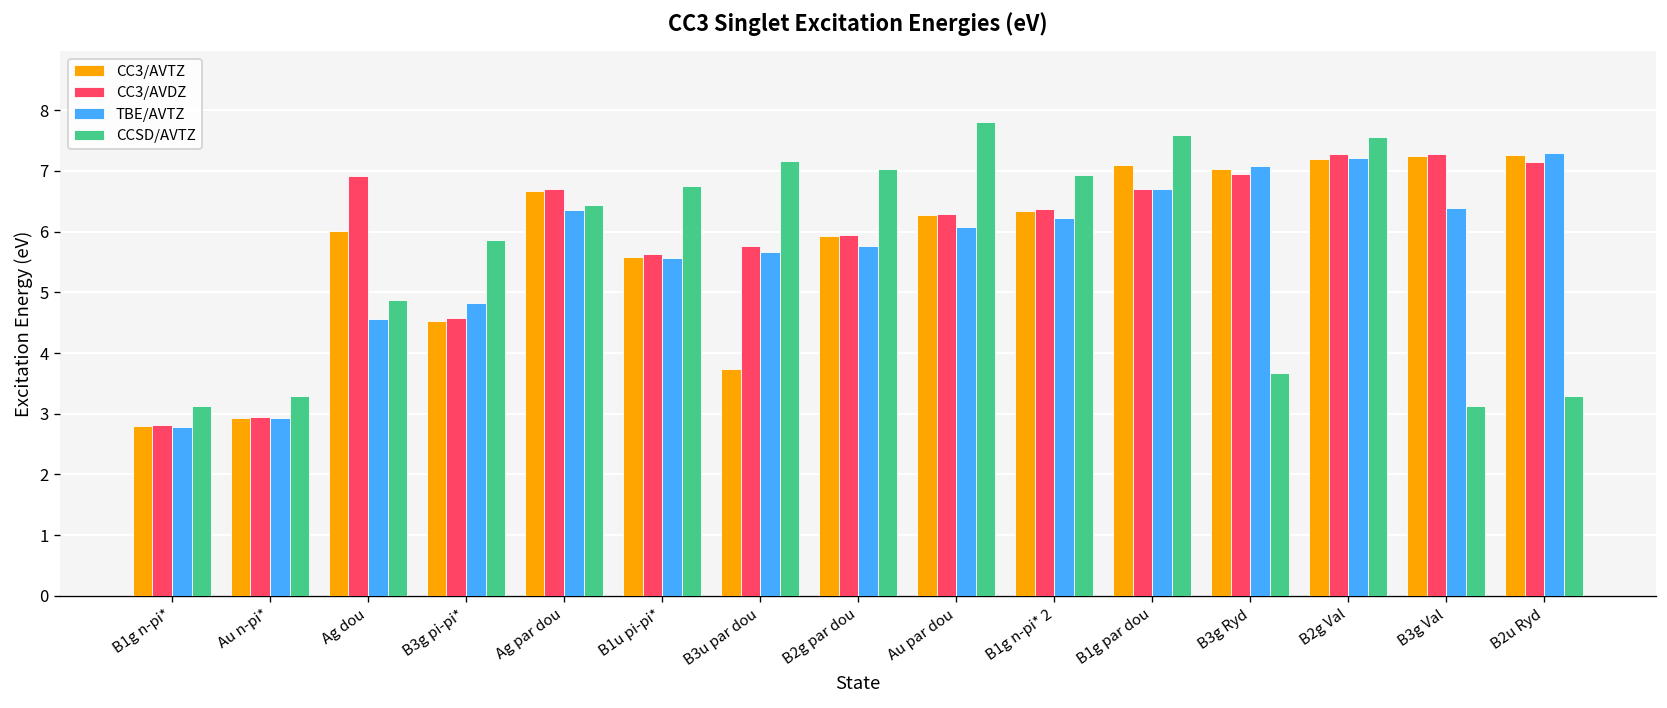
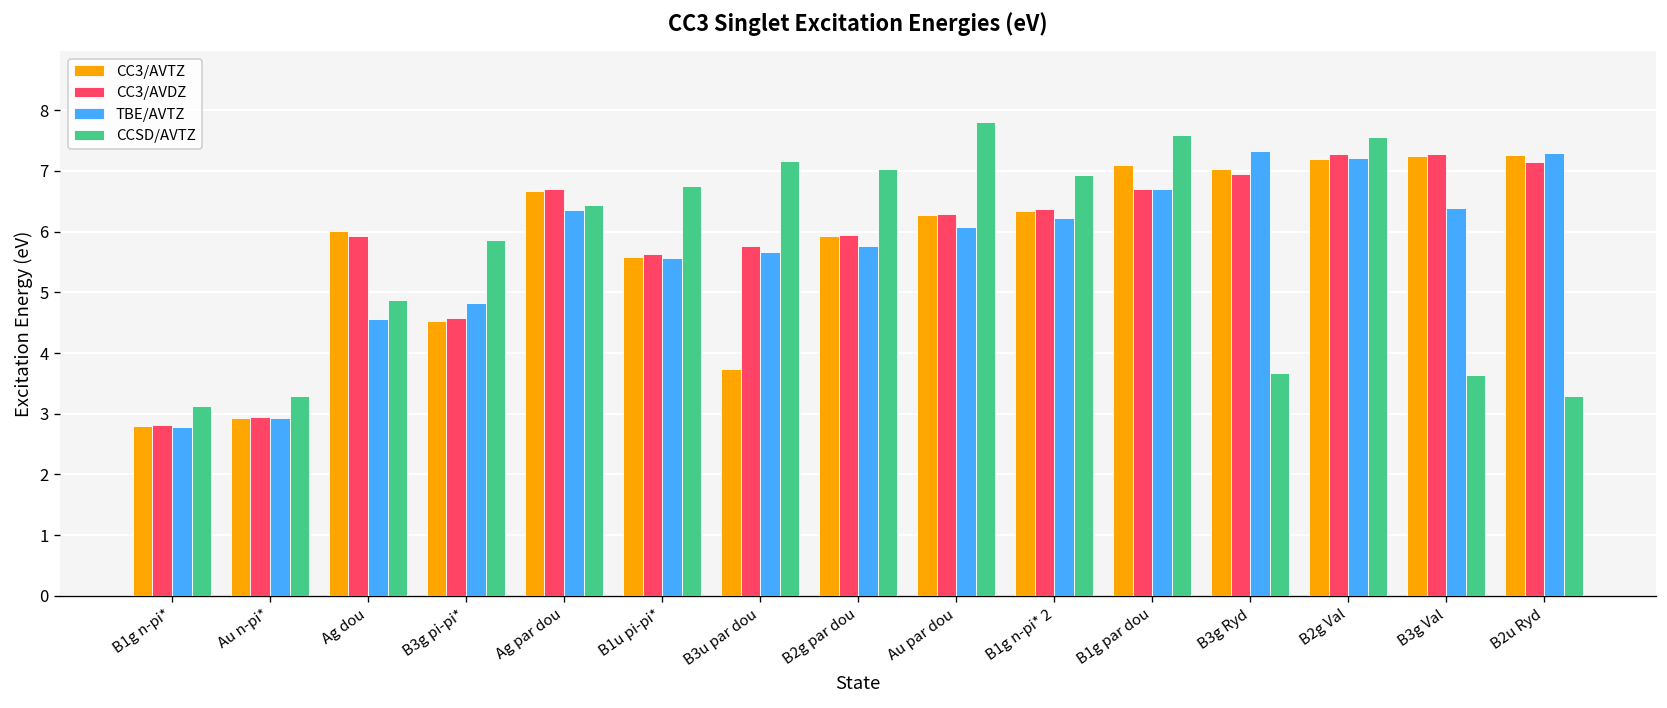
CC3/AVDZ, Ag dou: 6.9 -> 5.9
TBE/AVTZ, B3g Ryd: 7.1 -> 7.3
CCSD/AVTZ, B3g Val: 3.1 -> 3.6
